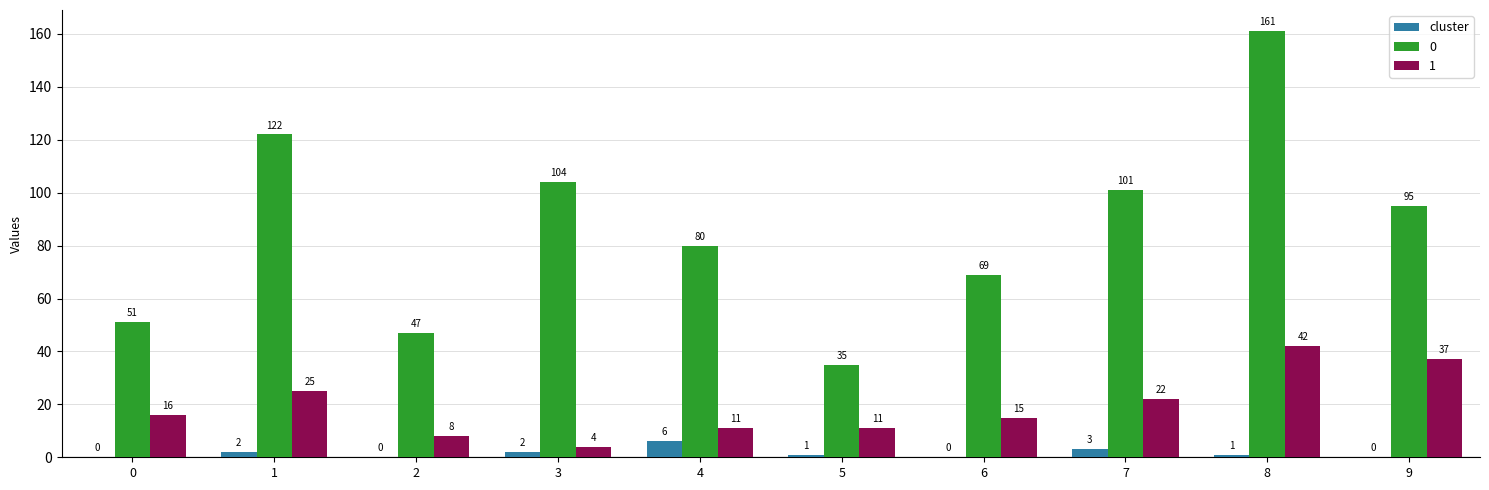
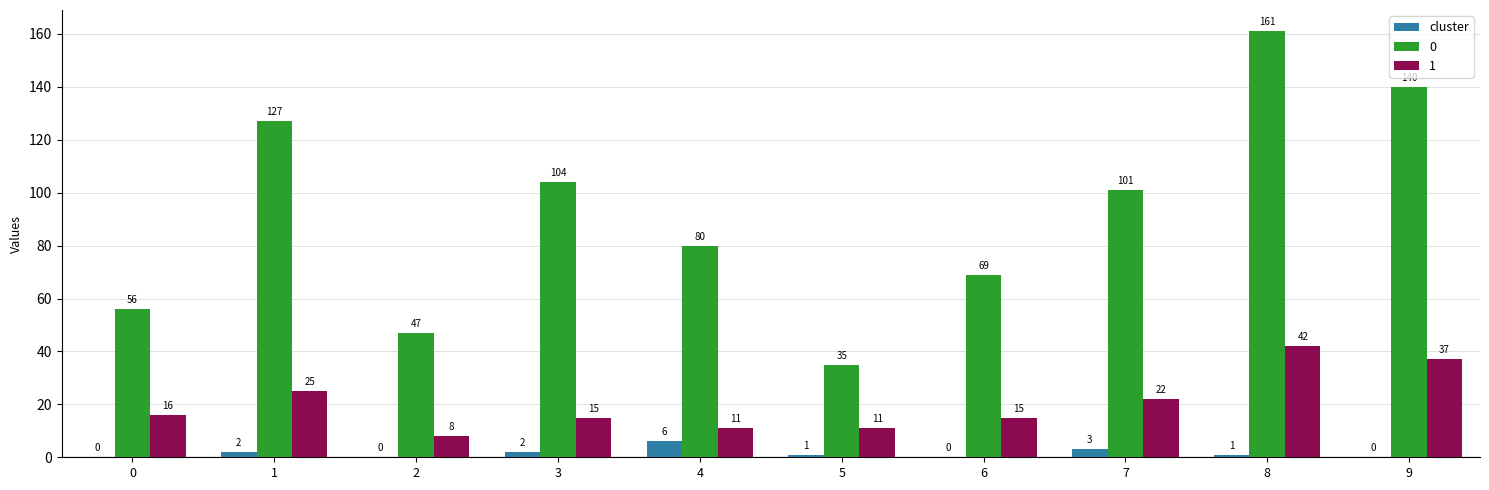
0, 0: 51 -> 56
0, 1: 122 -> 127
1, 3: 4 -> 15
0, 9: 95 -> 140
